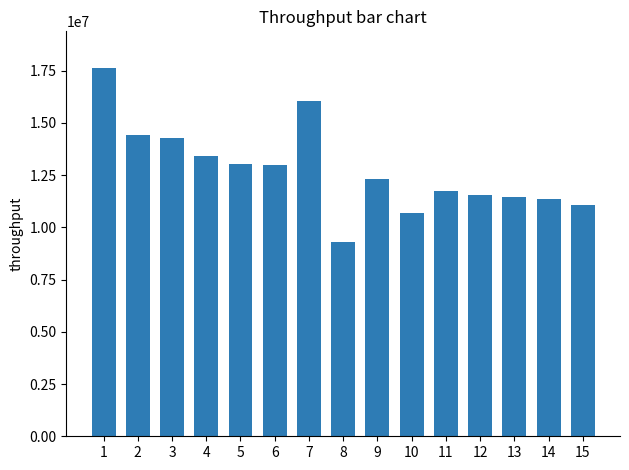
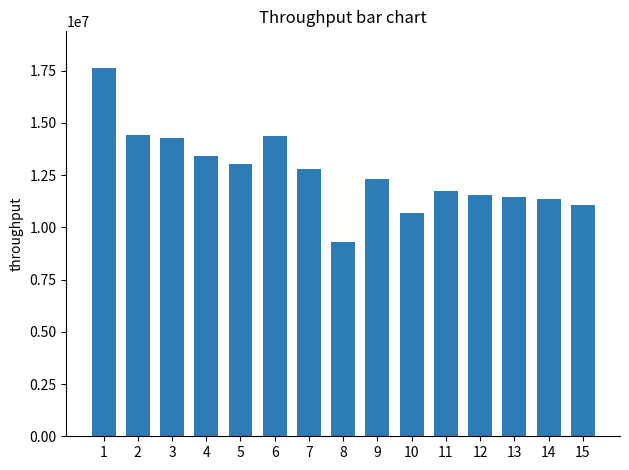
6: 13000000 -> 14400000
7: 16000000 -> 12800000
